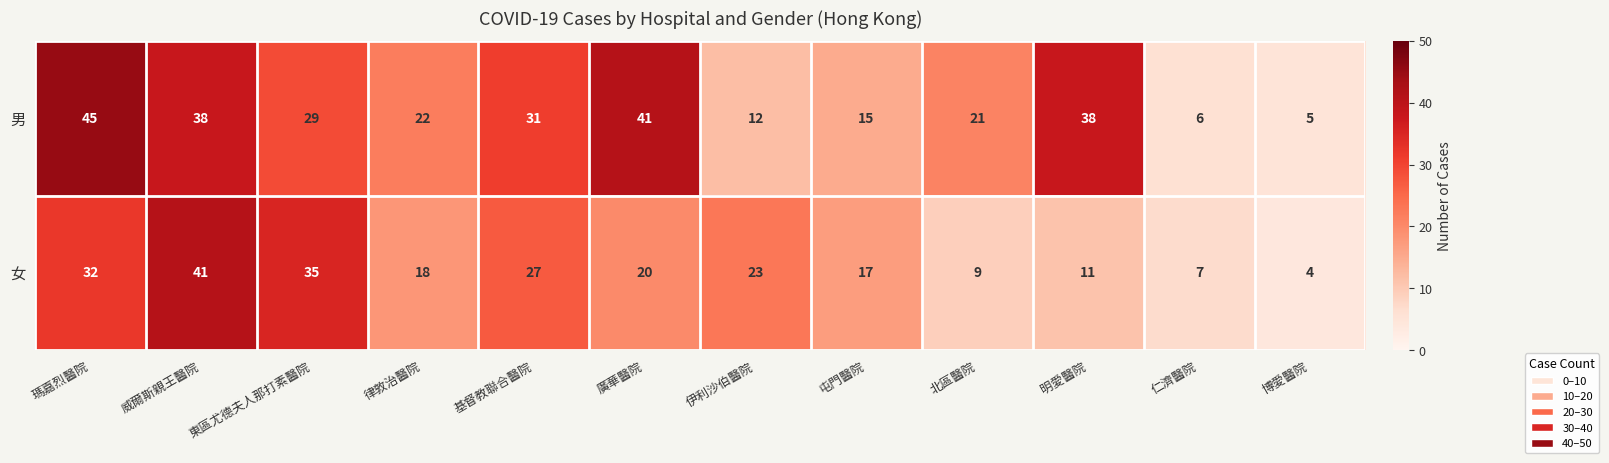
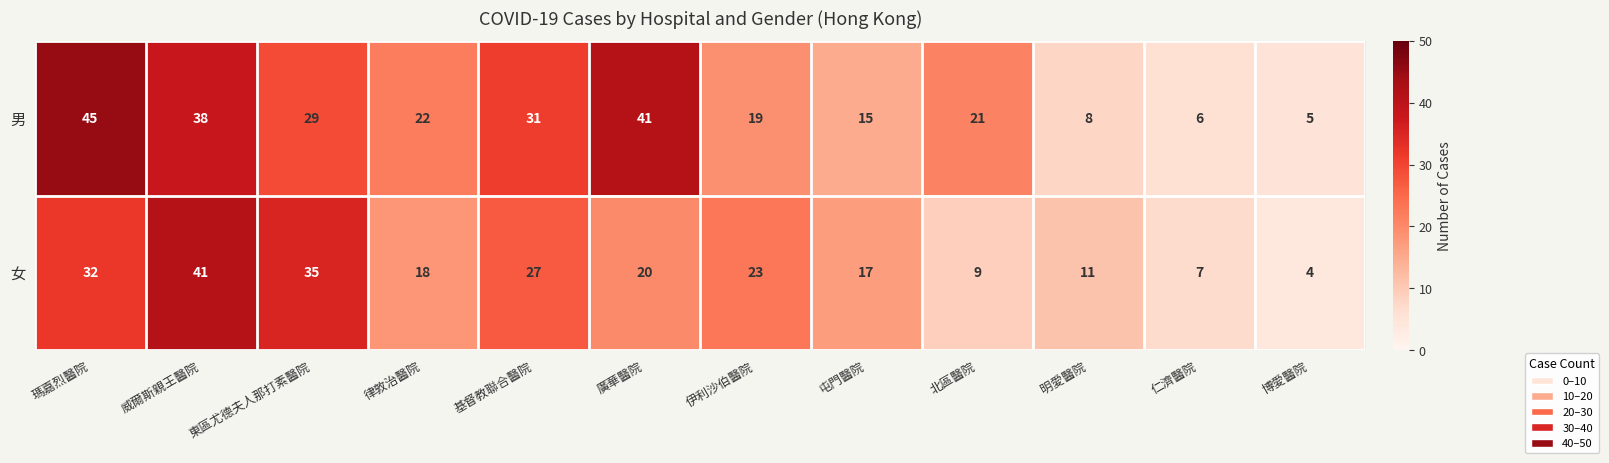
男, 伊利沙伯醫院: 12 -> 19
男, 明愛醫院: 38 -> 8
